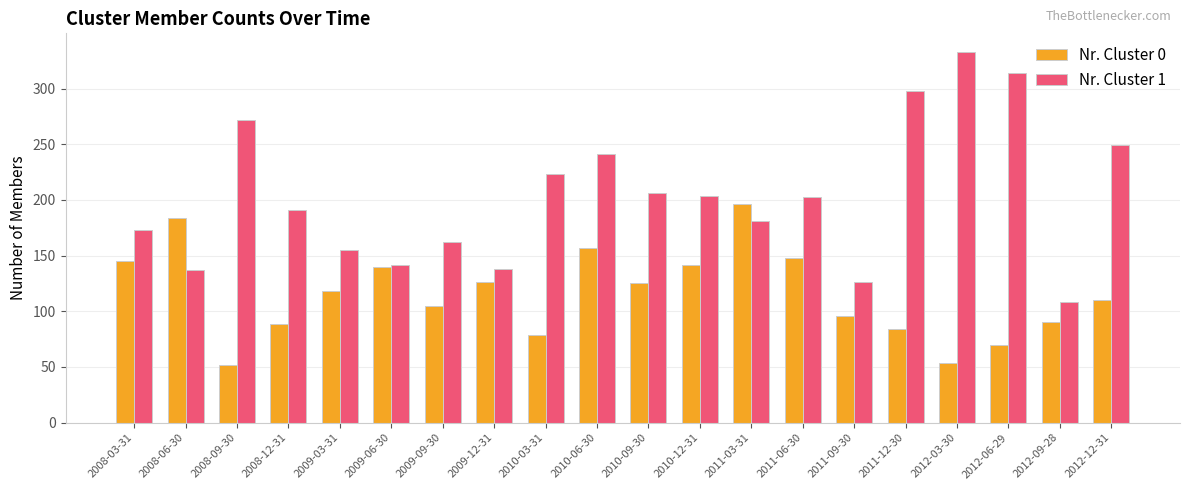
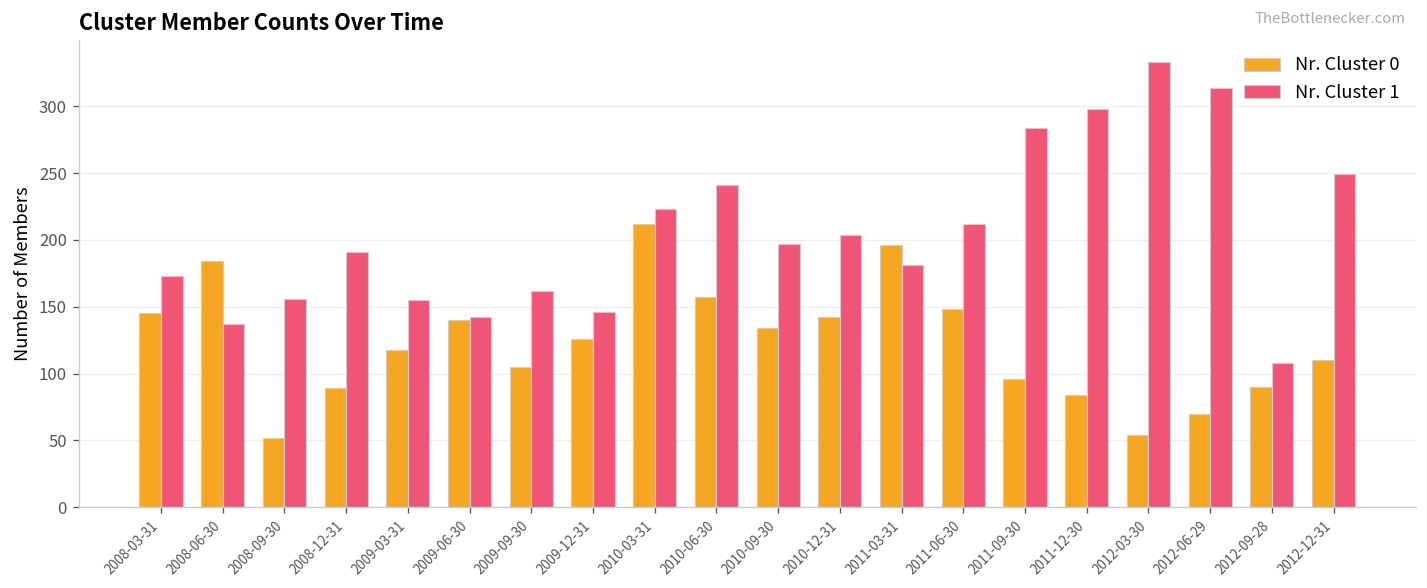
Nr. Cluster 1, 2008-09-30: 272 -> 156
Nr. Cluster 1, 2009-12-31: 138 -> 146
Nr. Cluster 0, 2010-03-31: 79 -> 212
Nr. Cluster 0, 2010-09-30: 125 -> 134
Nr. Cluster 1, 2010-09-30: 206 -> 197
Nr. Cluster 1, 2011-06-30: 203 -> 212
Nr. Cluster 1, 2011-09-30: 126 -> 284
